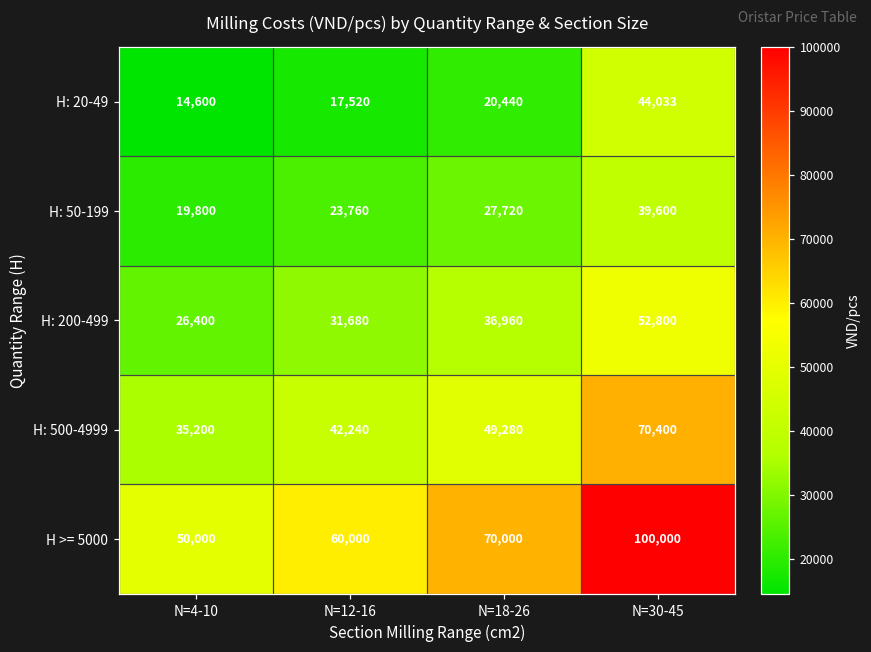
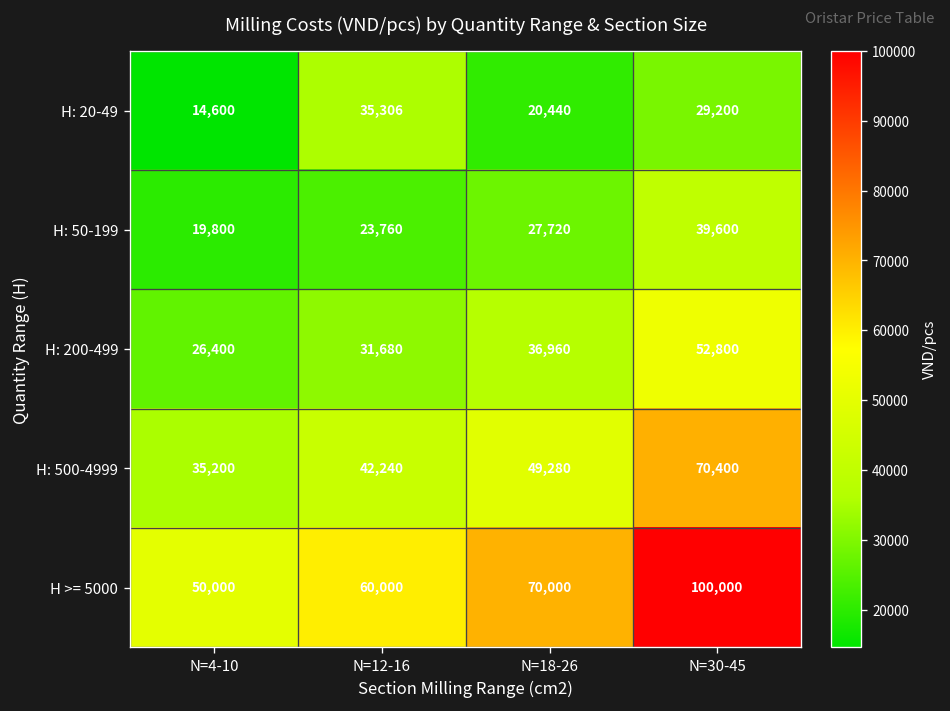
H: 20-49, N=12-16: 17,520 -> 35,306
H: 20-49, N=30-45: 44,033 -> 29,200
